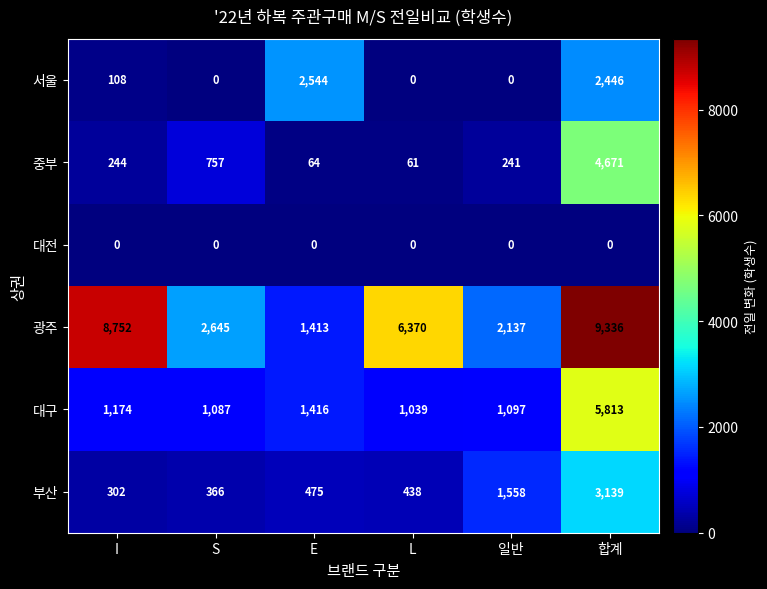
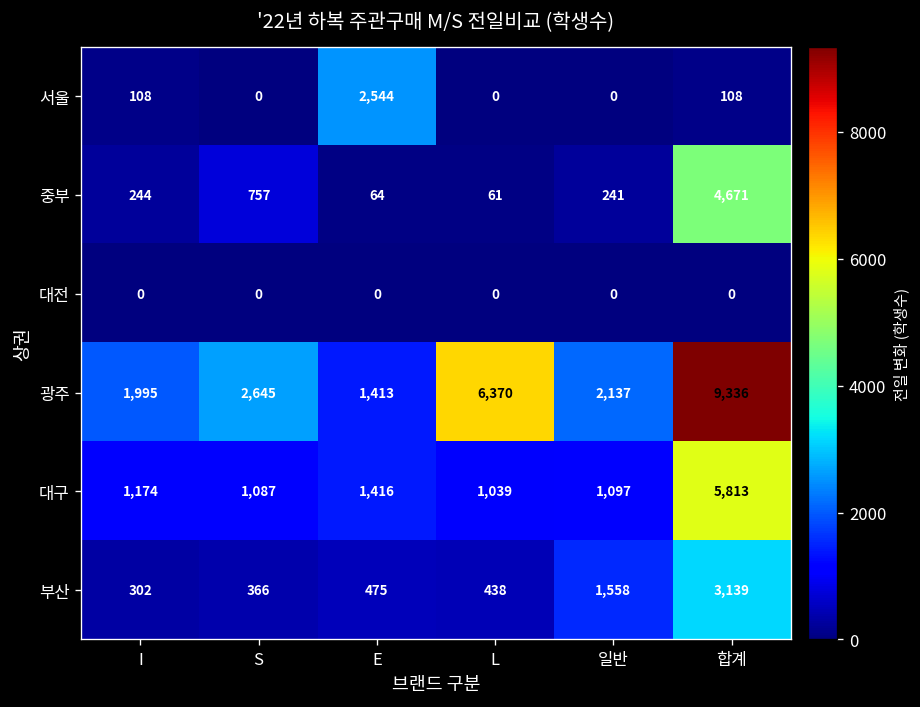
서울, 합계: 2,446 -> 108
광주, I: 8,752 -> 1,995
